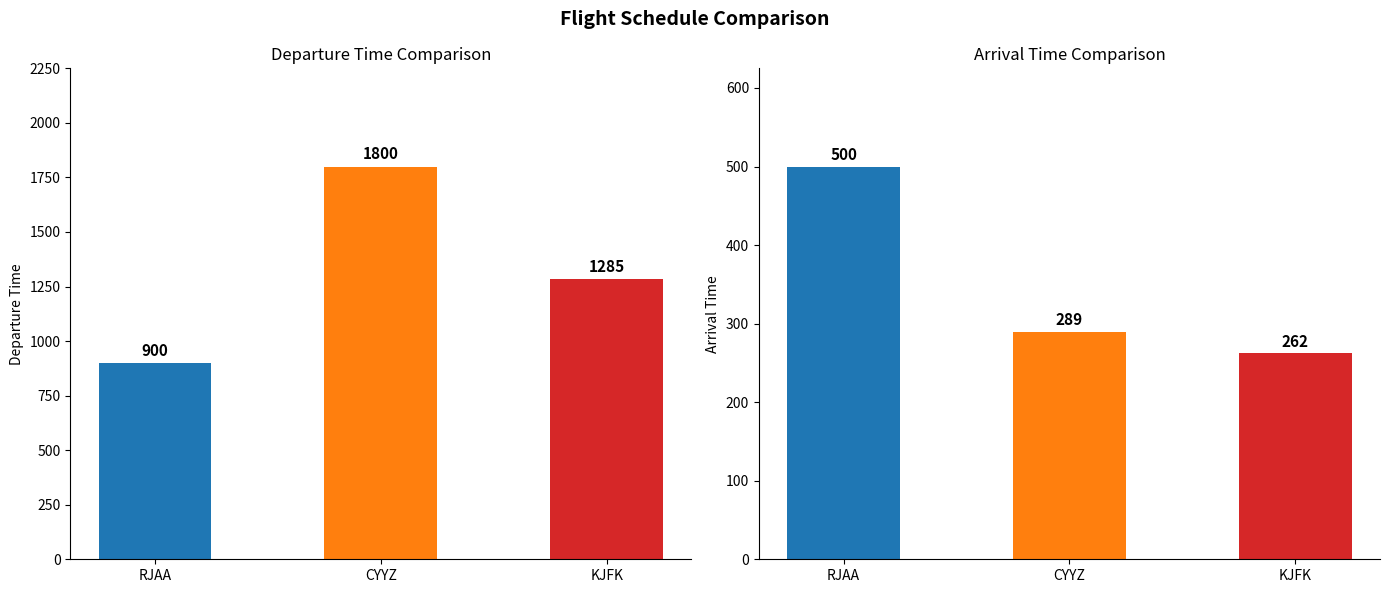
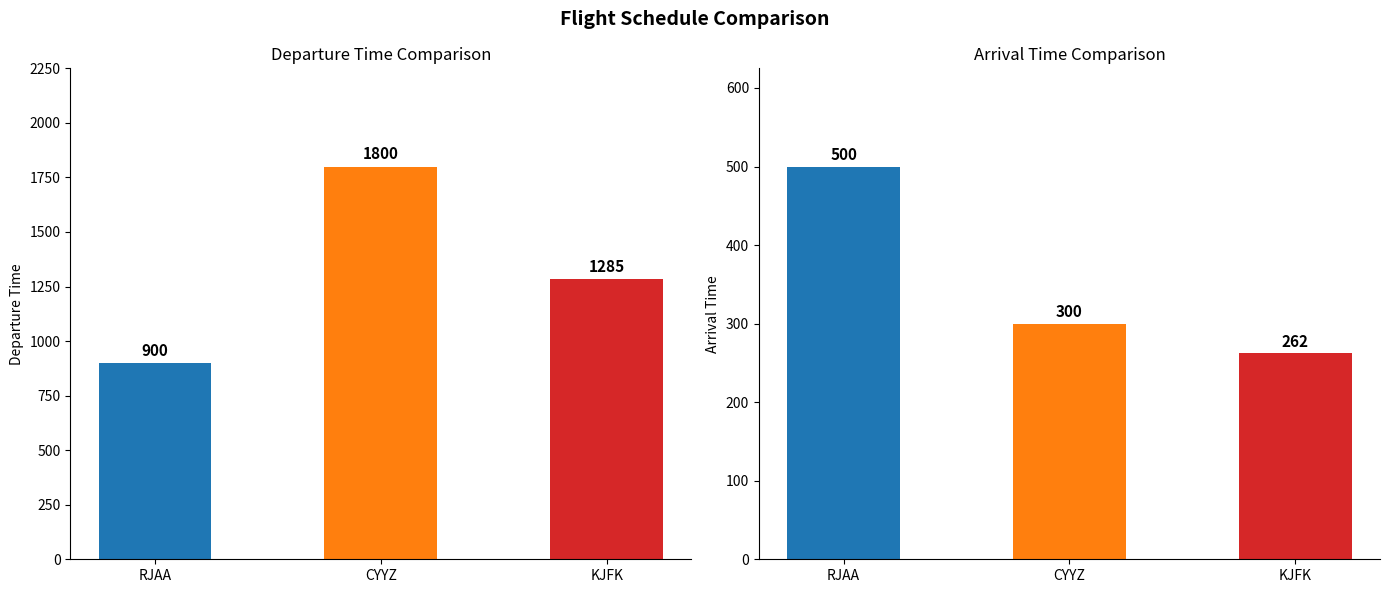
Arrival Time Comparison, CYYZ: 289 -> 300
